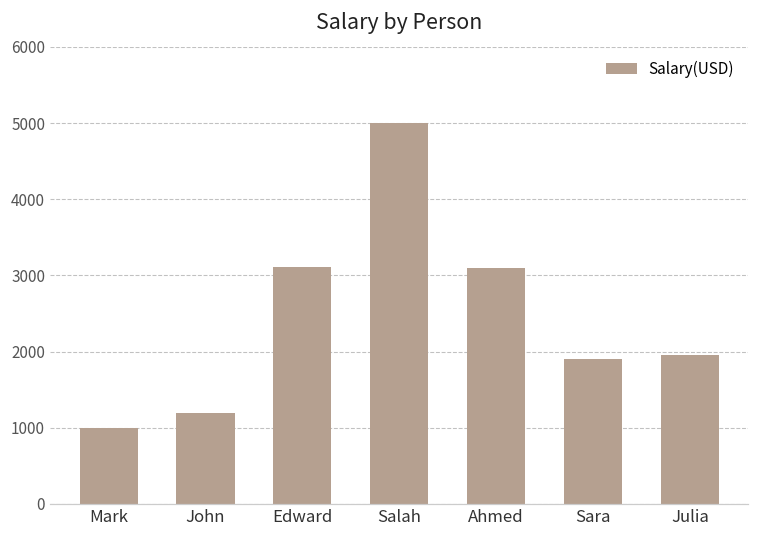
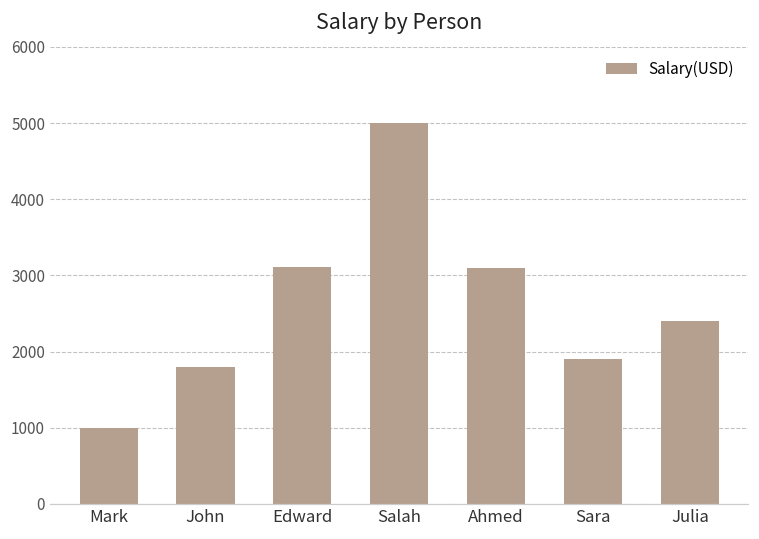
John: 1200 -> 1800
Julia: 2000 -> 2400
